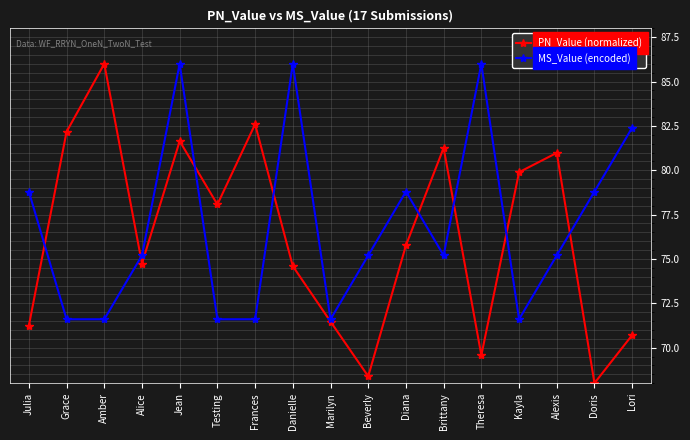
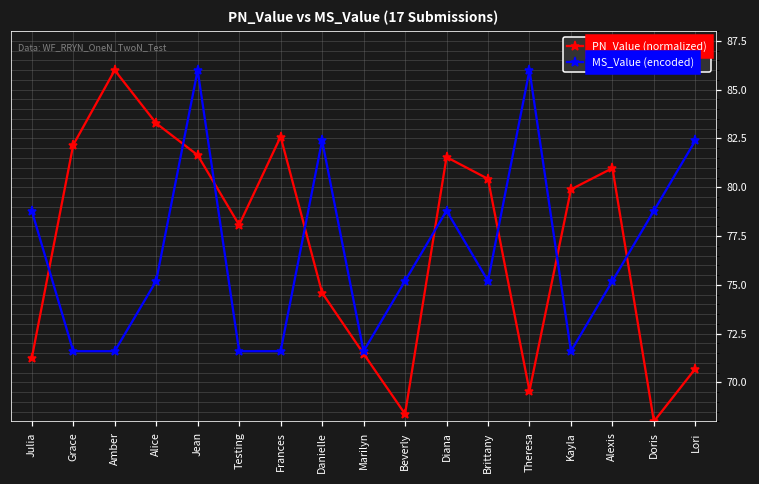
PN_Value (normalized), Alice: 74.7 -> 83.3
MS_Value (encoded), Danielle: 86.0 -> 82.4
PN_Value (normalized), Diana: 75.8 -> 81.5
PN_Value (normalized), Brittany: 81.3 -> 80.4
